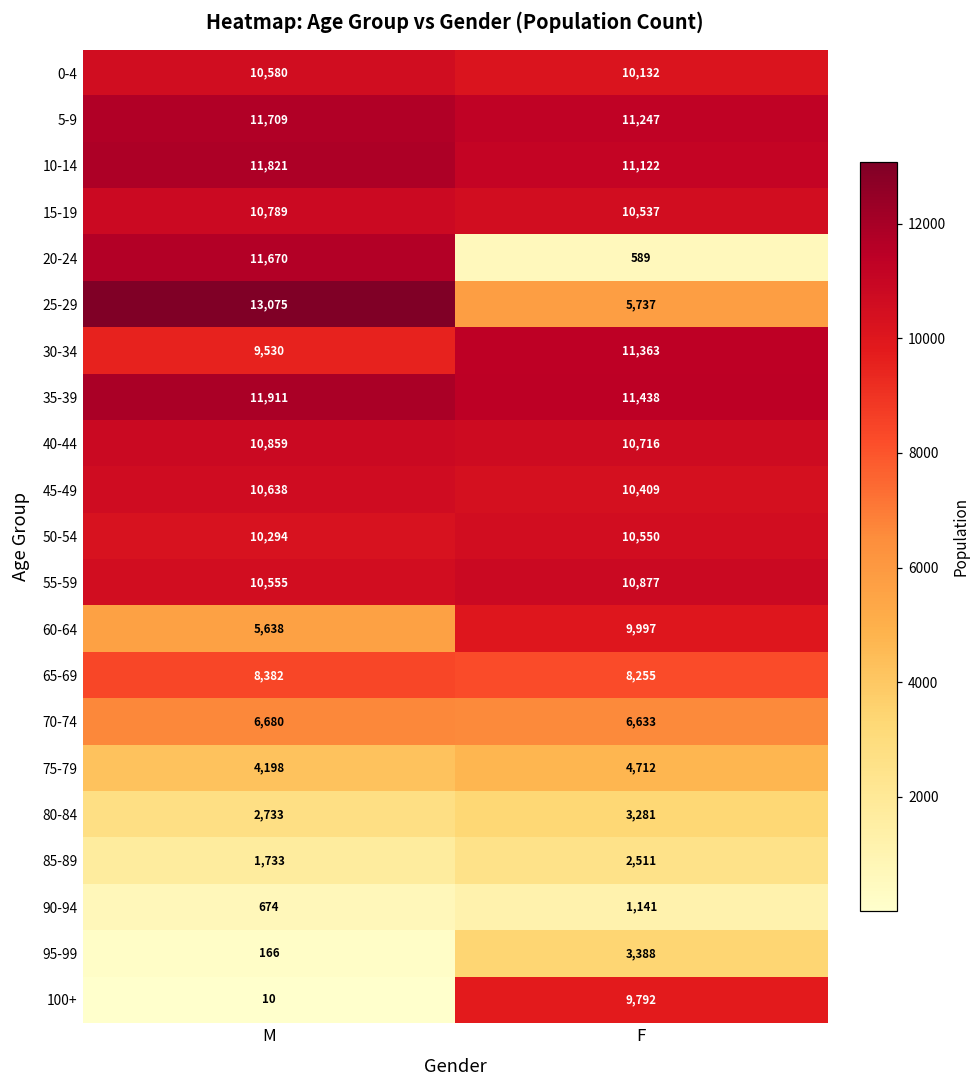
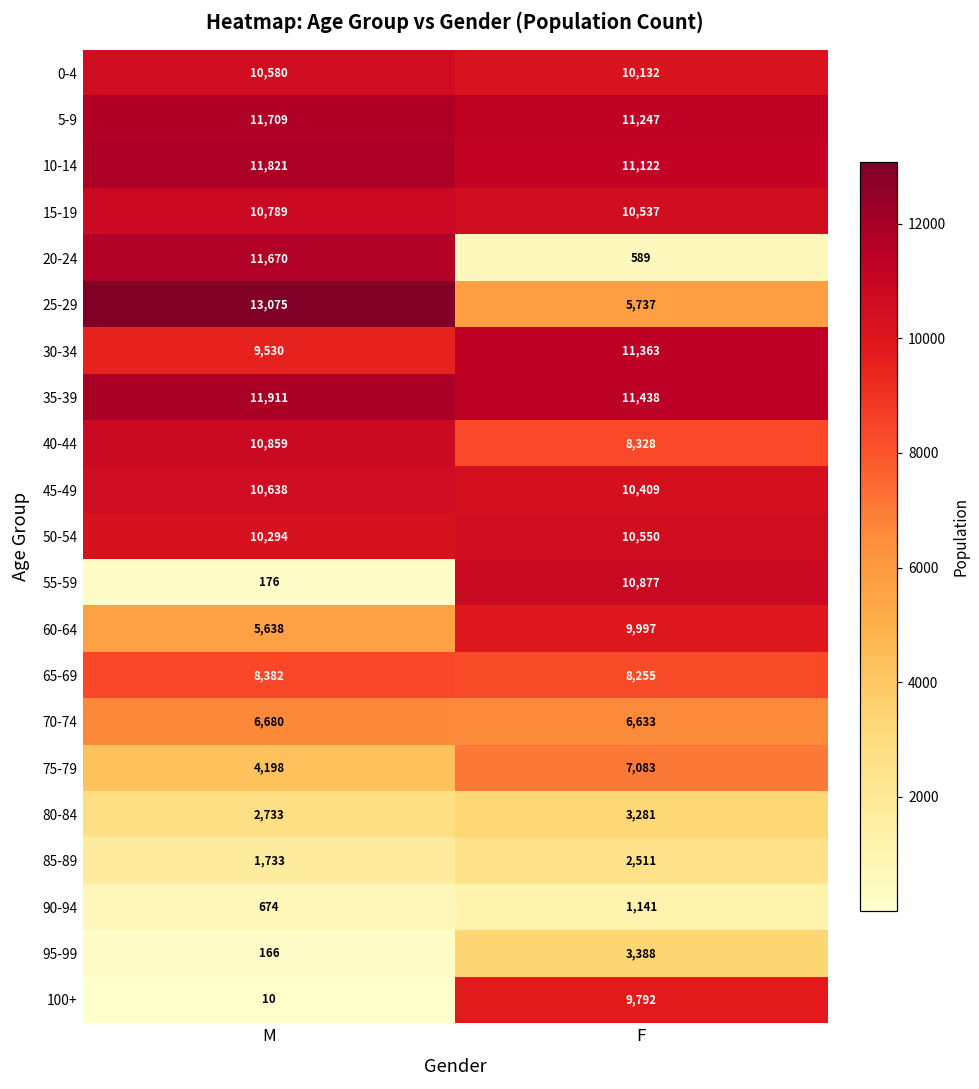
40-44, F: 10,716 -> 8,328
55-59, M: 10,555 -> 176
75-79, F: 4,712 -> 7,083
